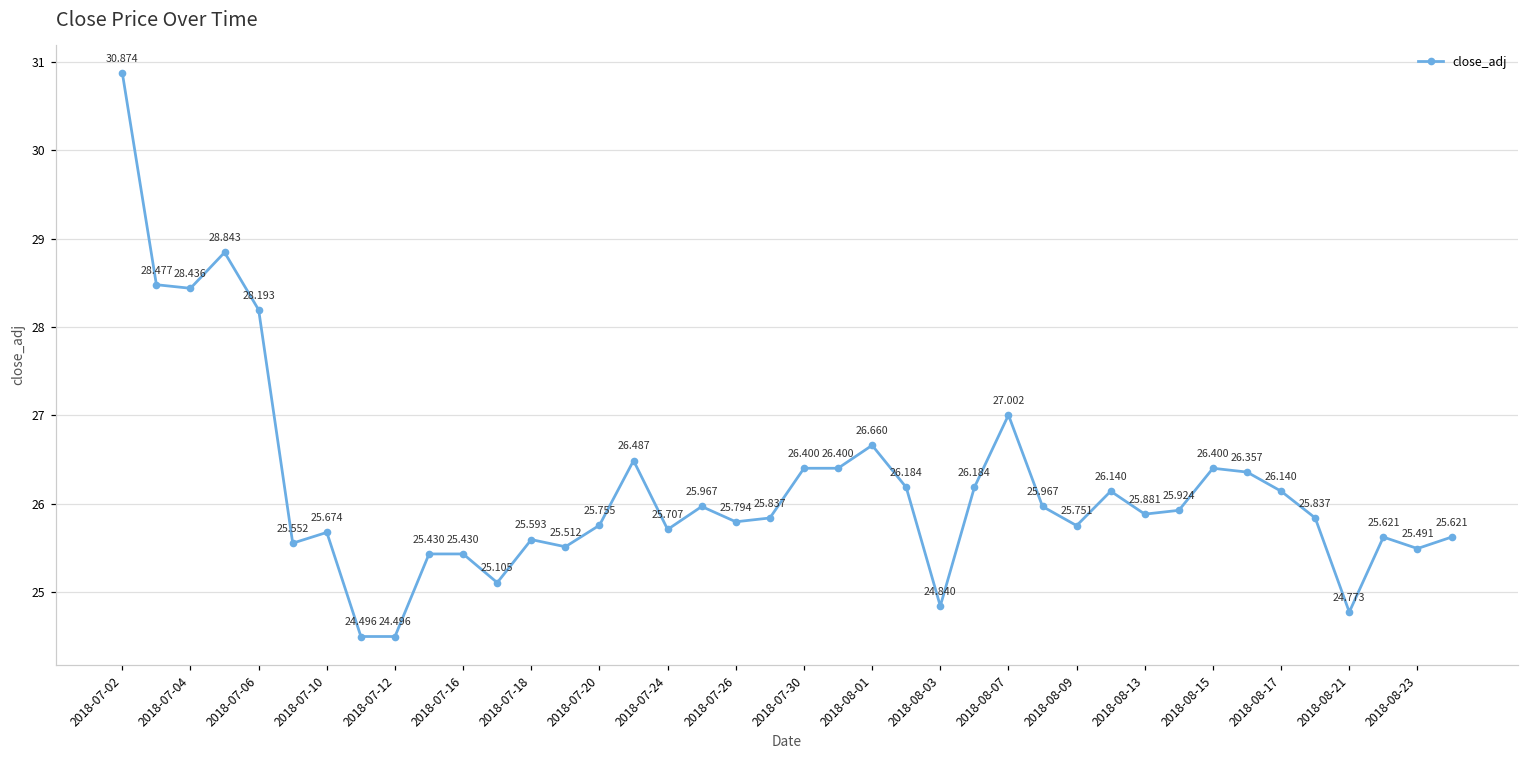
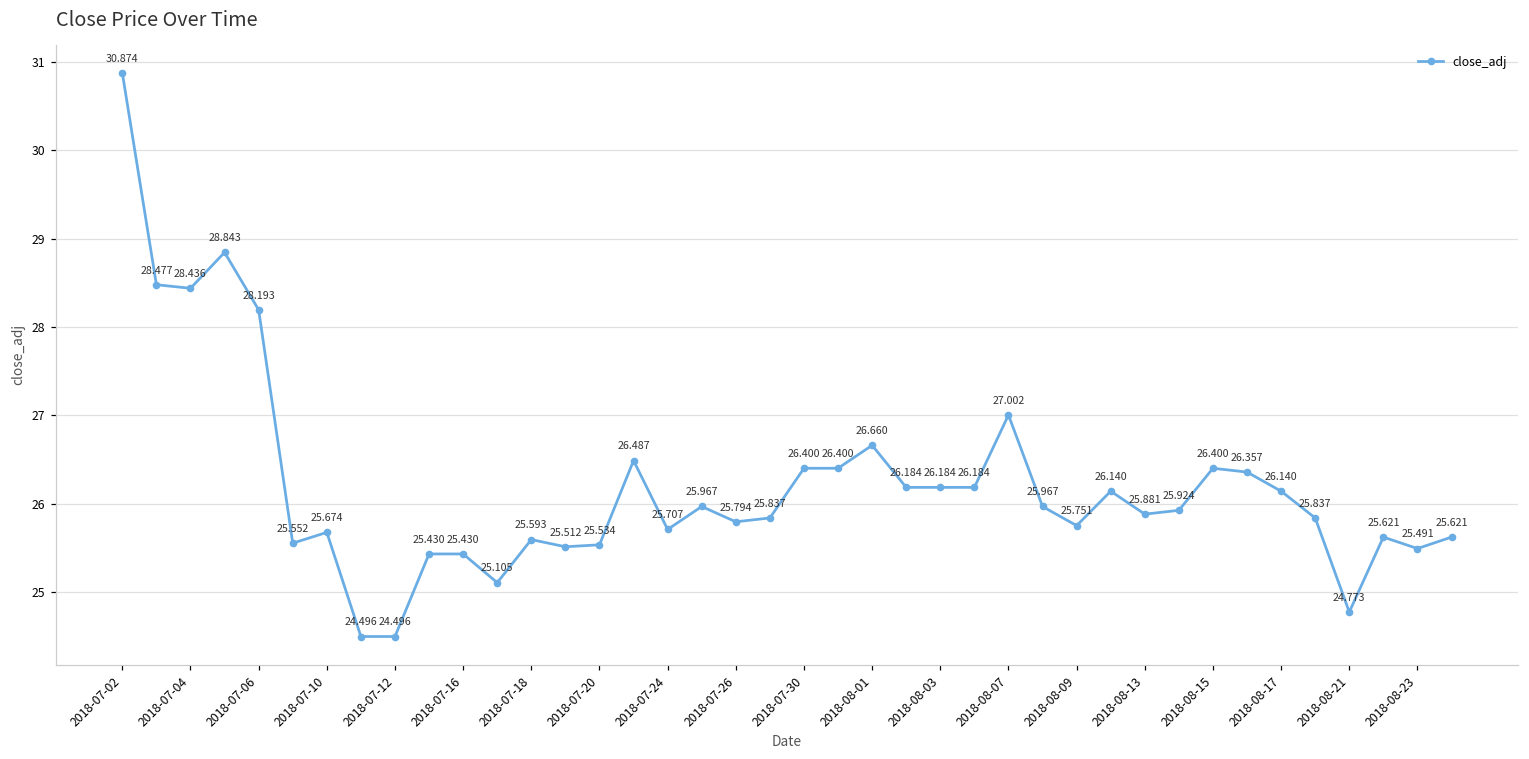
2018-07-20: 25.755 -> 25.534
2018-08-03: 24.840 -> 26.184
